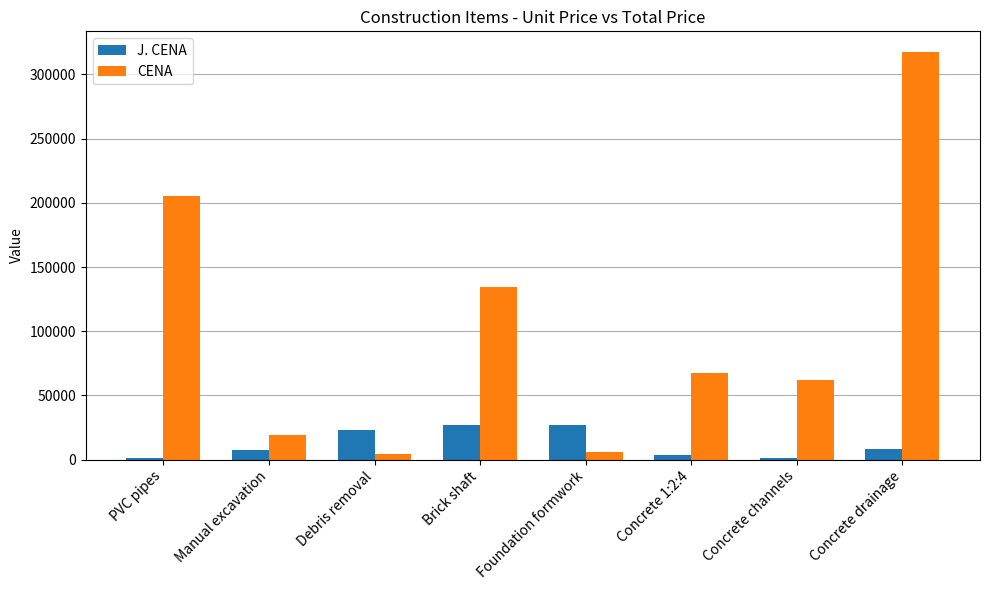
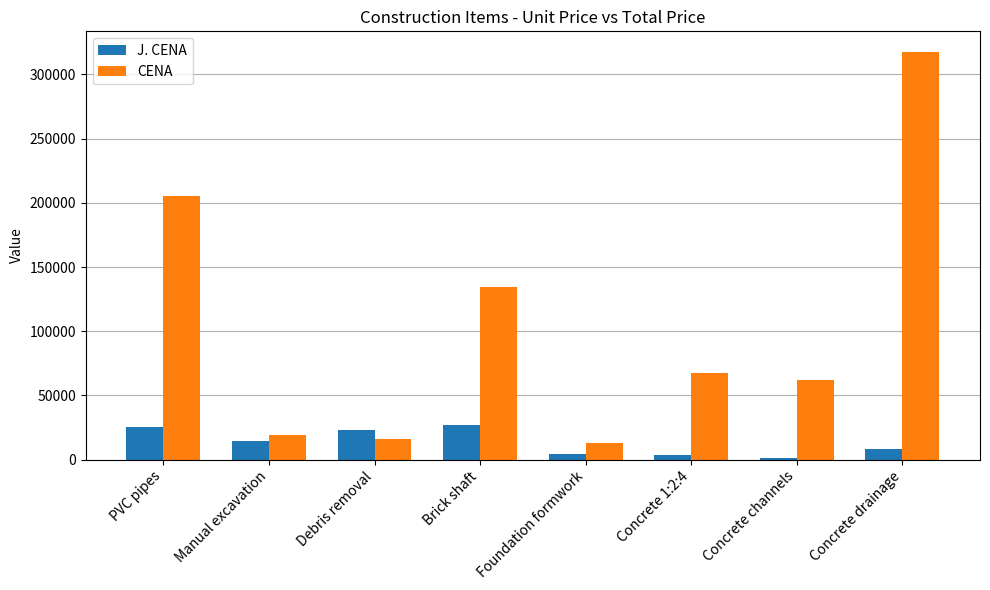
J. CENA, PVC pipes: 1000 -> 26000
J. CENA, Manual excavation: 8000 -> 15000
CENA, Debris removal: 4000 -> 16000
J. CENA, Foundation formwork: 27000 -> 4000
CENA, Foundation formwork: 6000 -> 13000
